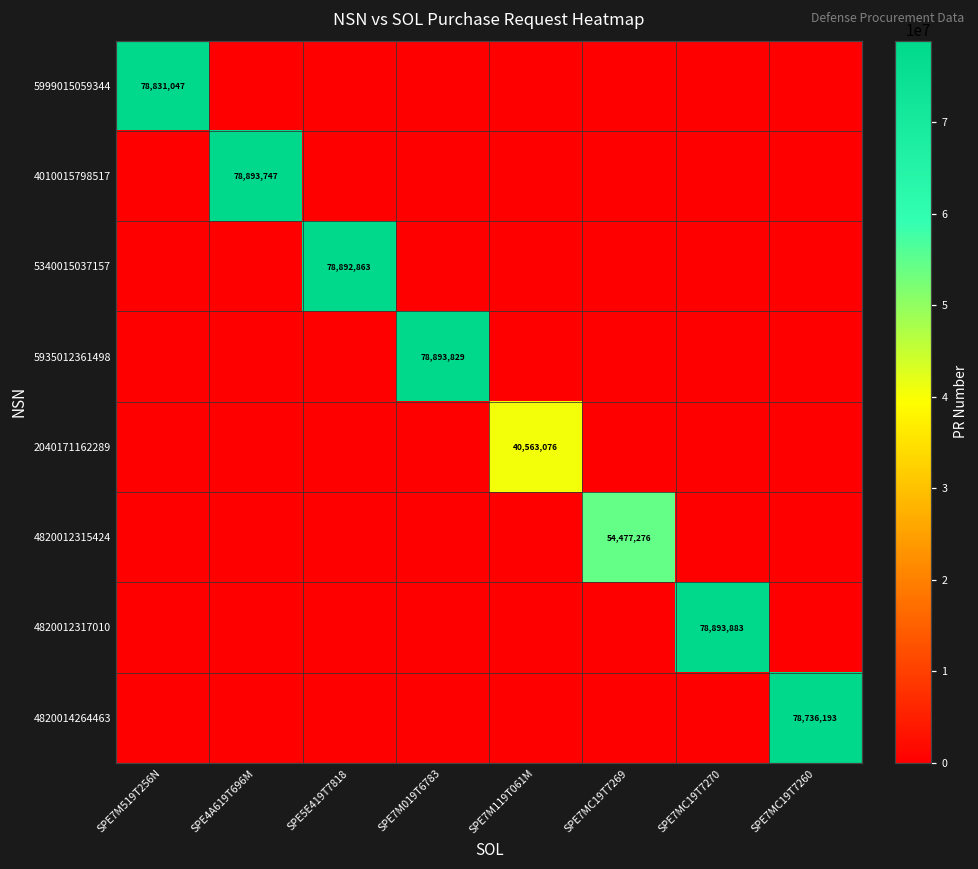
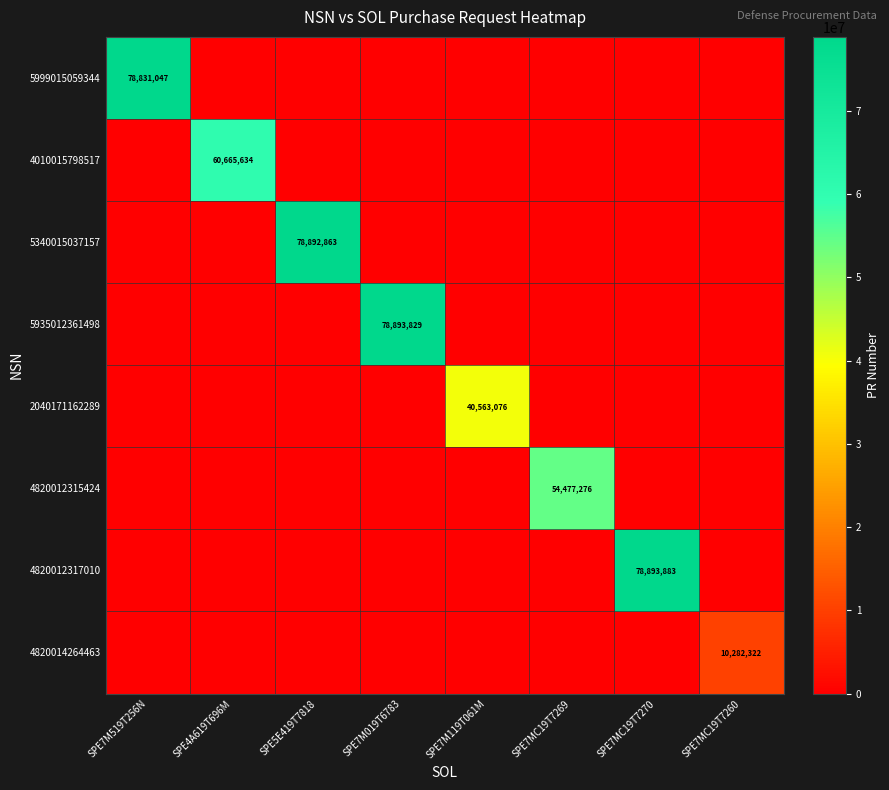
4010015798517, SPE4A619T696M: 78,893,747 -> 60,665,634
4820014264463, SPE7MC19T7260: 78,736,193 -> 10,282,322
